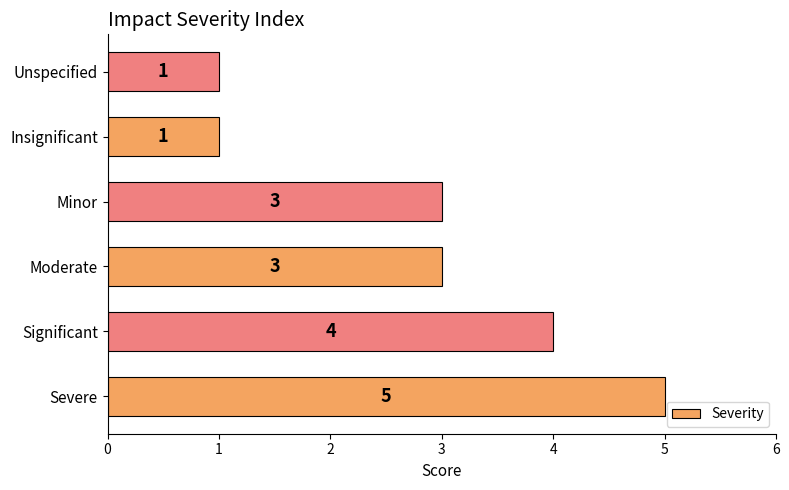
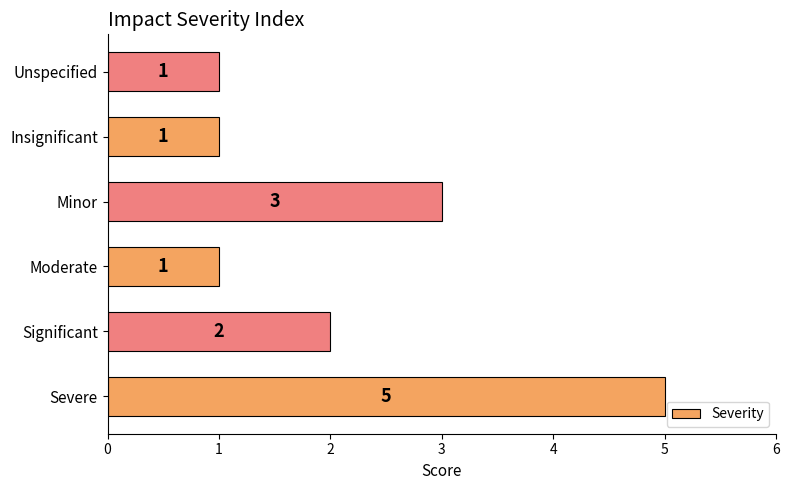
Moderate: 3 -> 1
Significant: 4 -> 2
